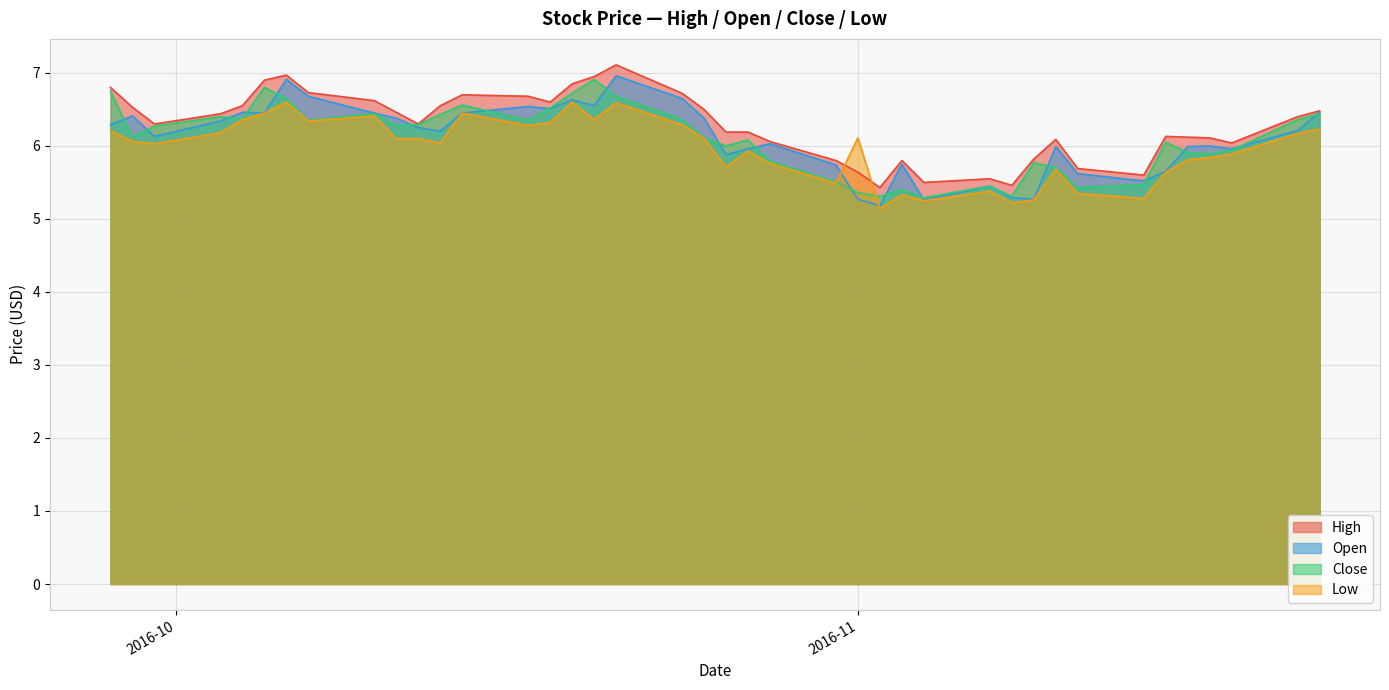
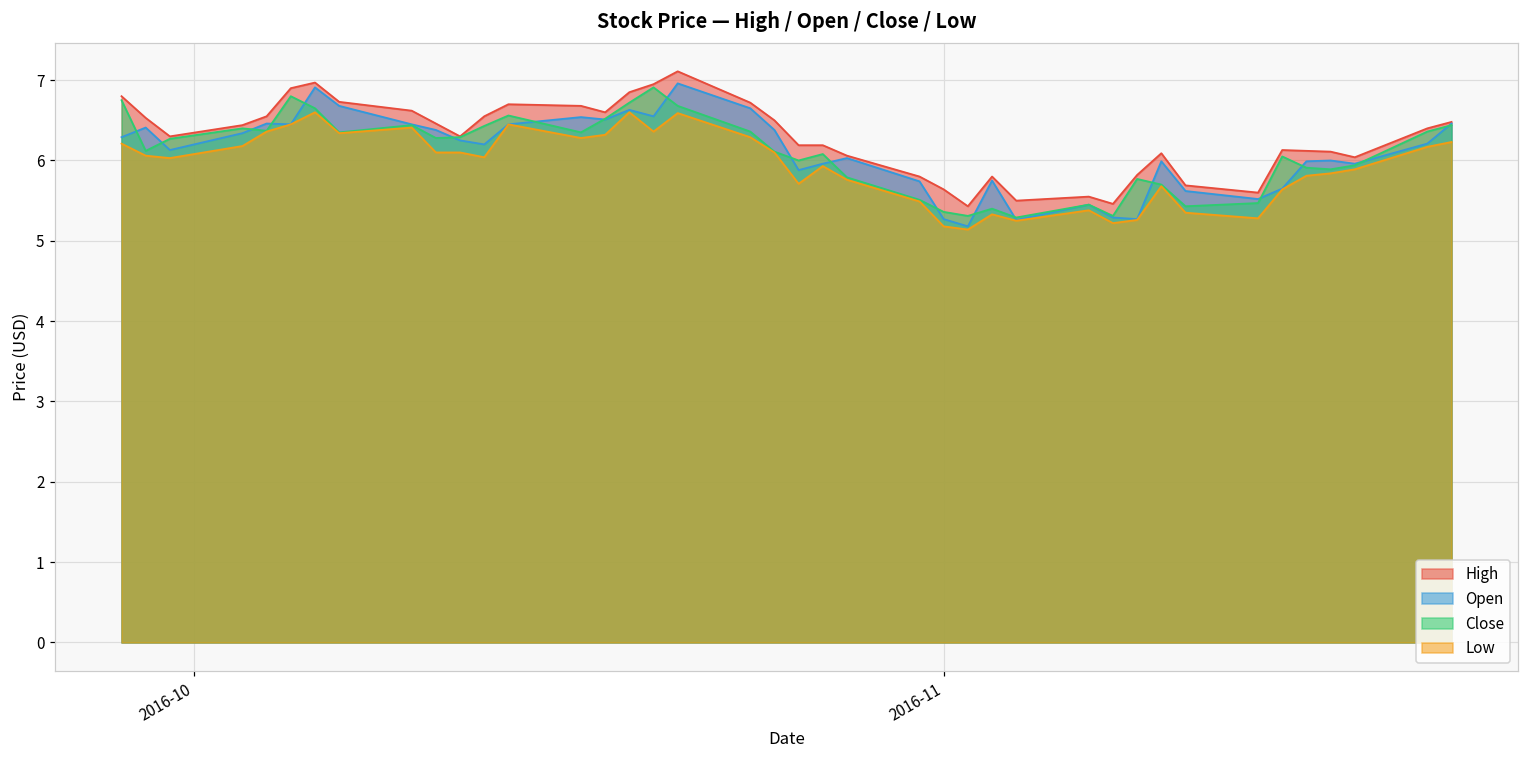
Low, 2016-11: 6.1 -> 5.2
